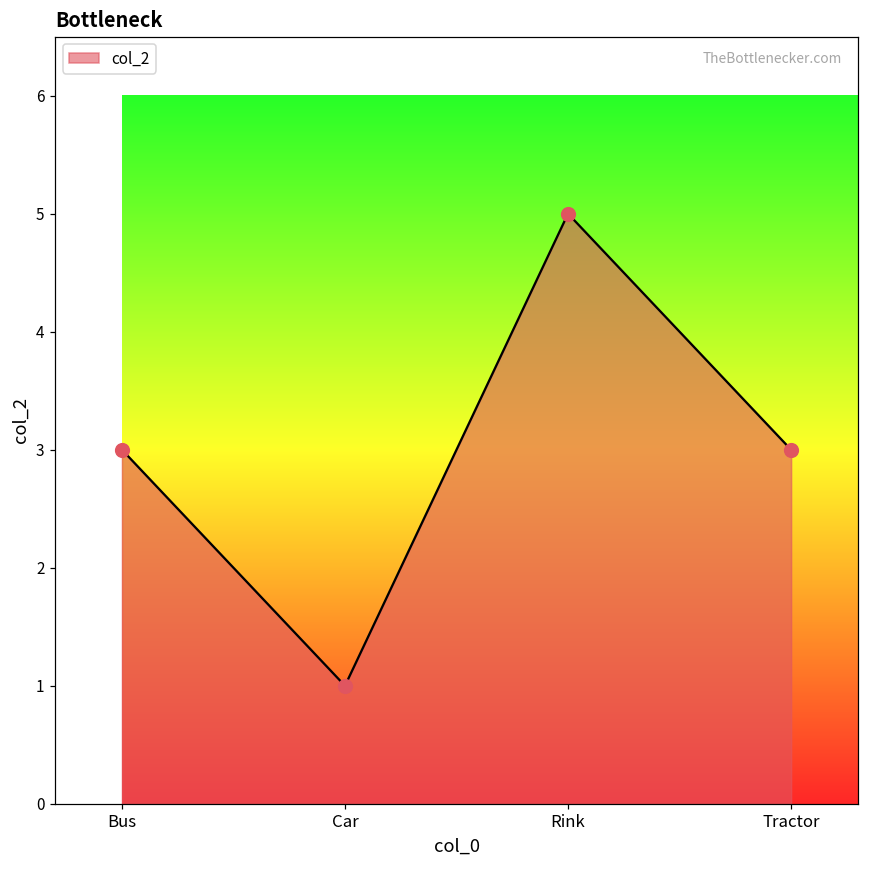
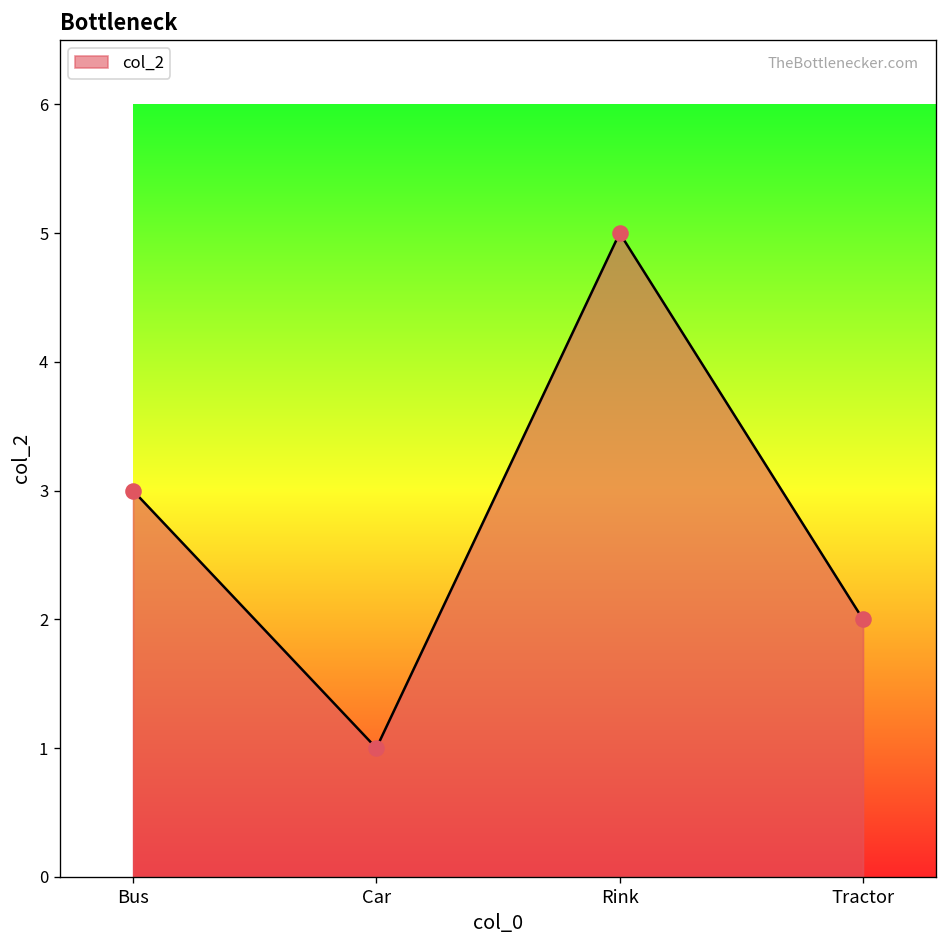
Tractor: 3 -> 2
